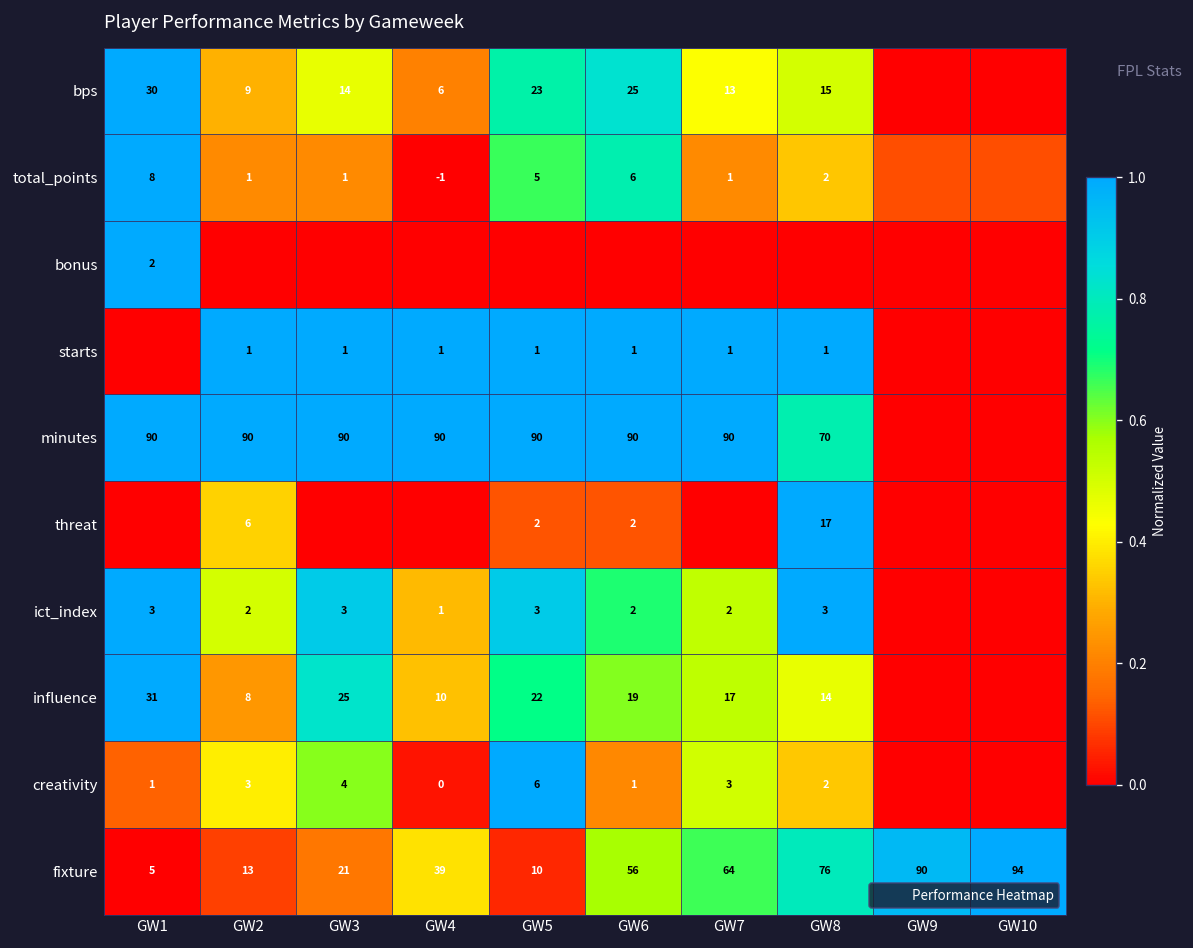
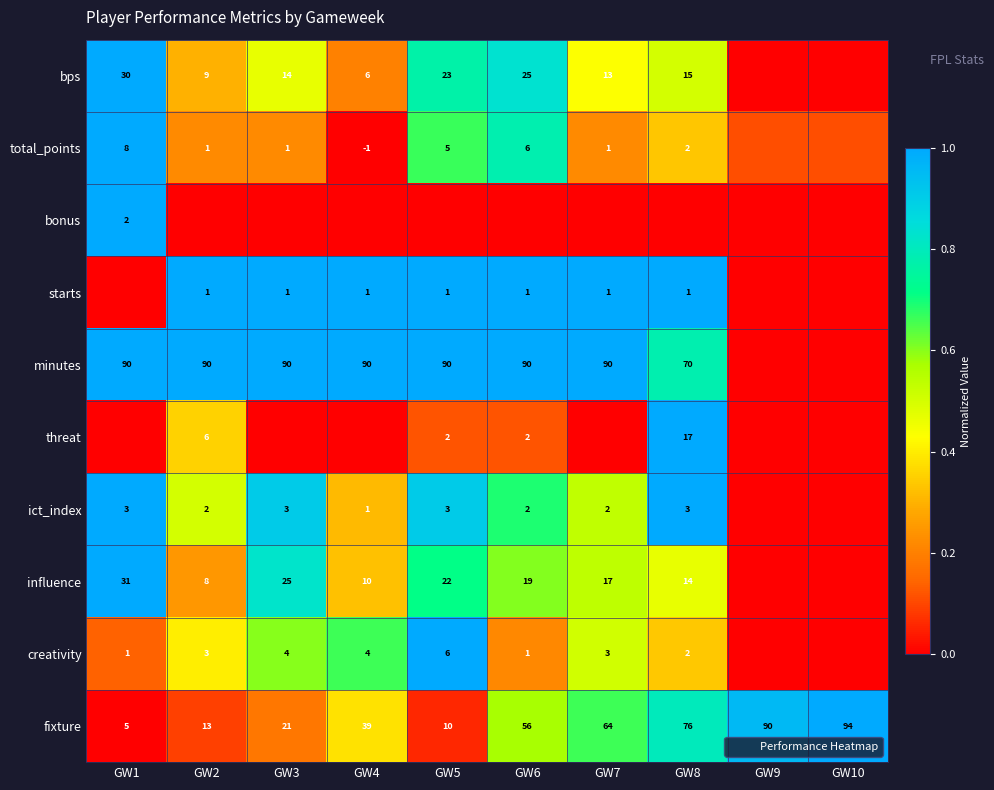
creativity, GW4: 0 -> 4
